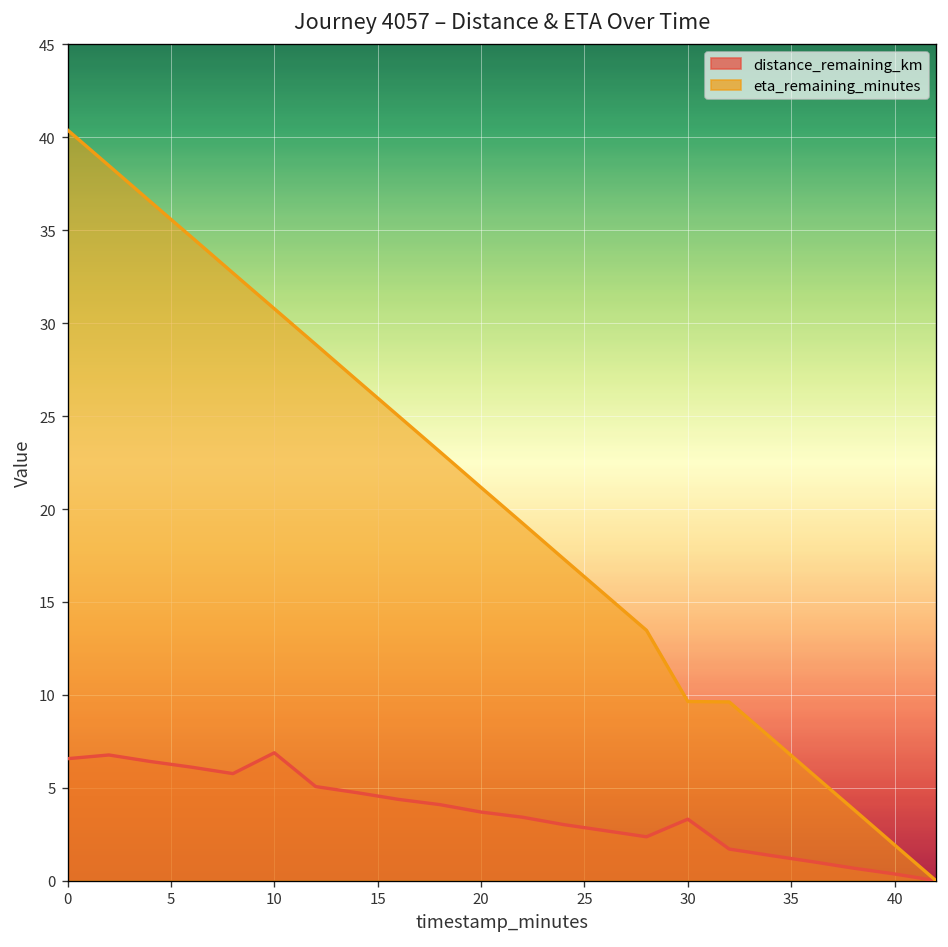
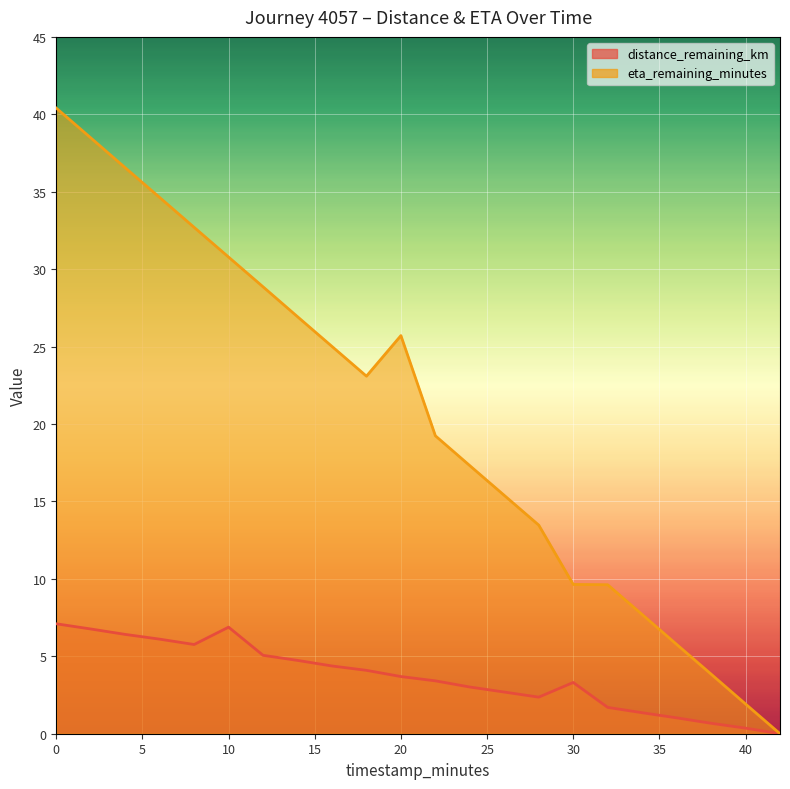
distance_remaining_km, 0: 6.6 -> 7.1
eta_remaining_minutes, 20: 21.2 -> 25.7
